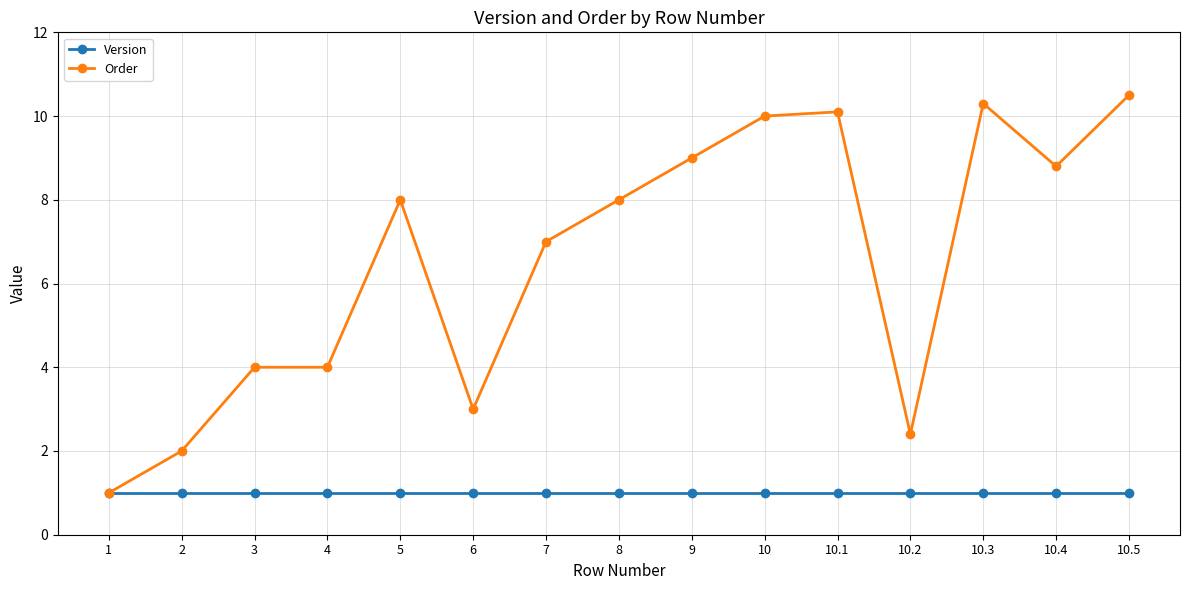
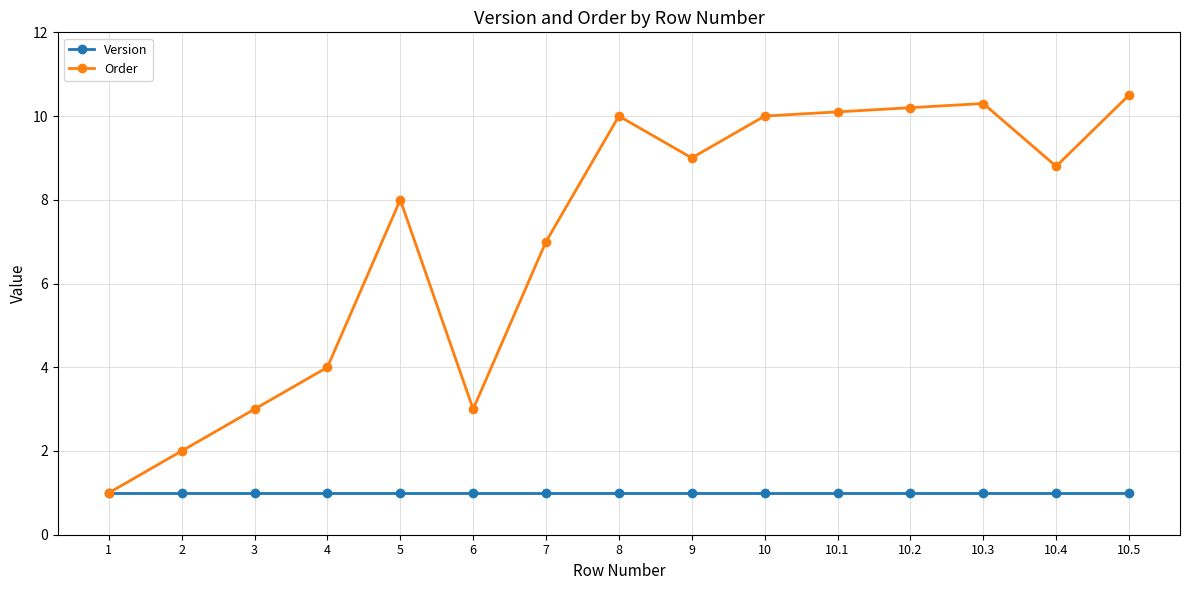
Order, 3: 4 -> 3
Order, 8: 8 -> 10
Order, 10.2: 2.4 -> 10.2
